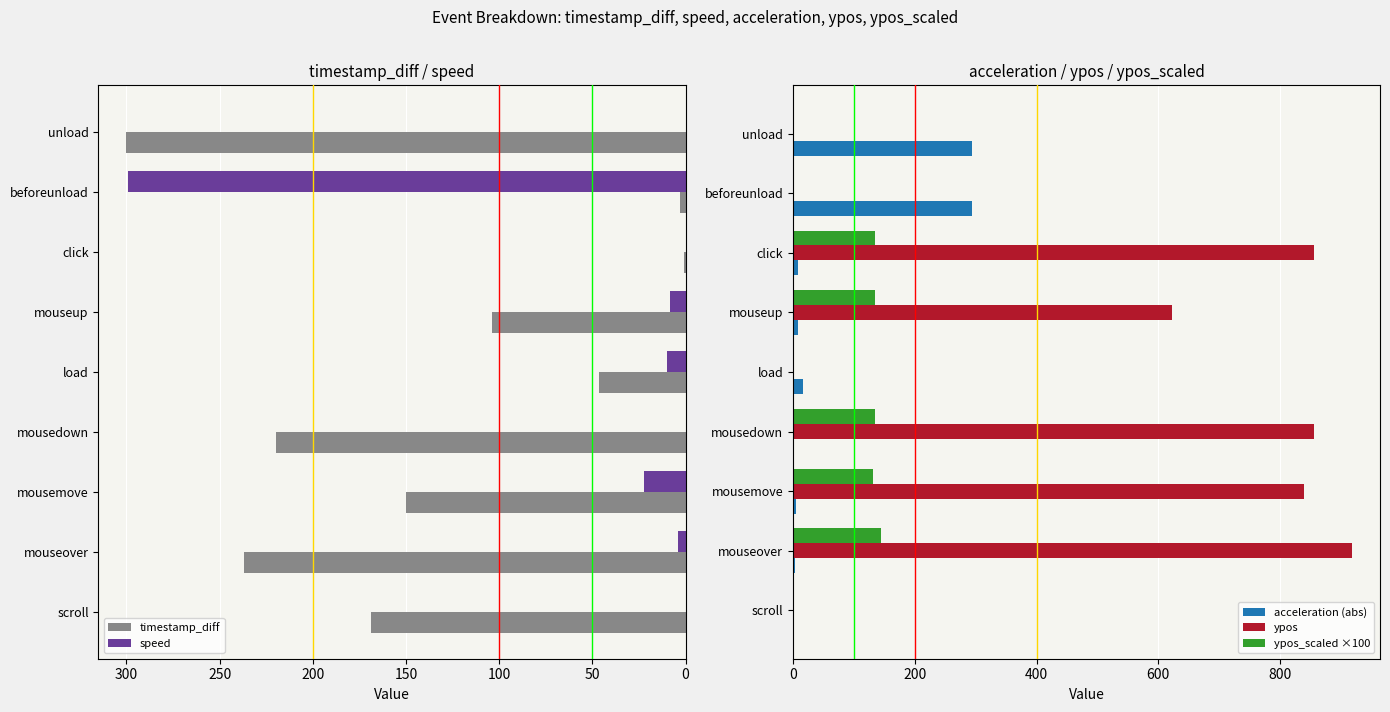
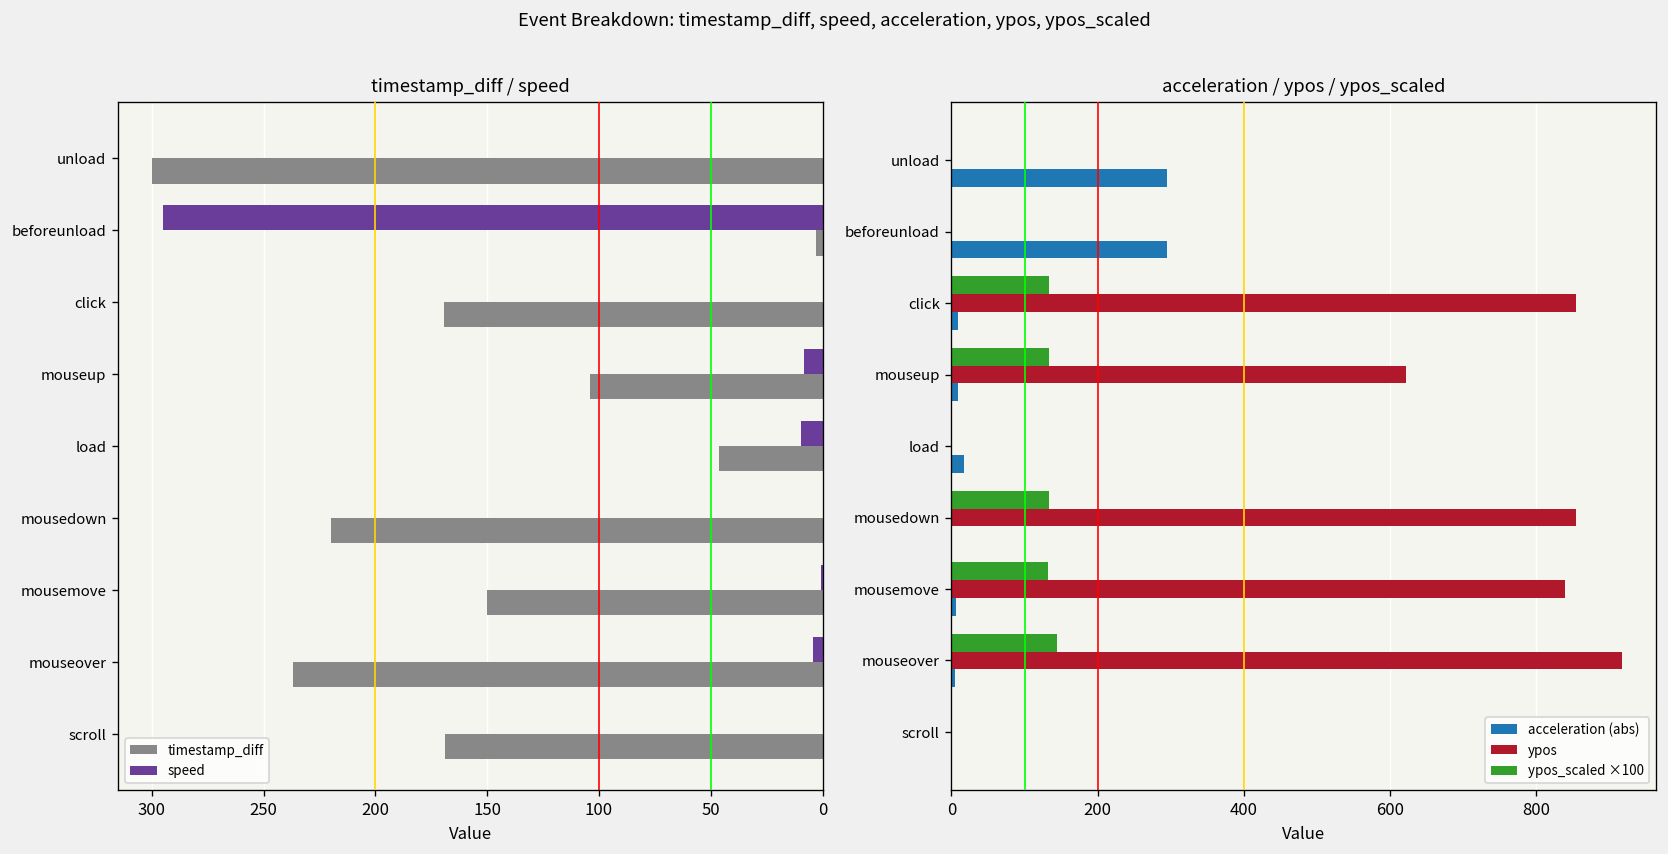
timestamp_diff / speed, speed, beforeunload: 299 -> 295
timestamp_diff / speed, timestamp_diff, click: 1 -> 170
timestamp_diff / speed, speed, mousemove: 22 -> 1
